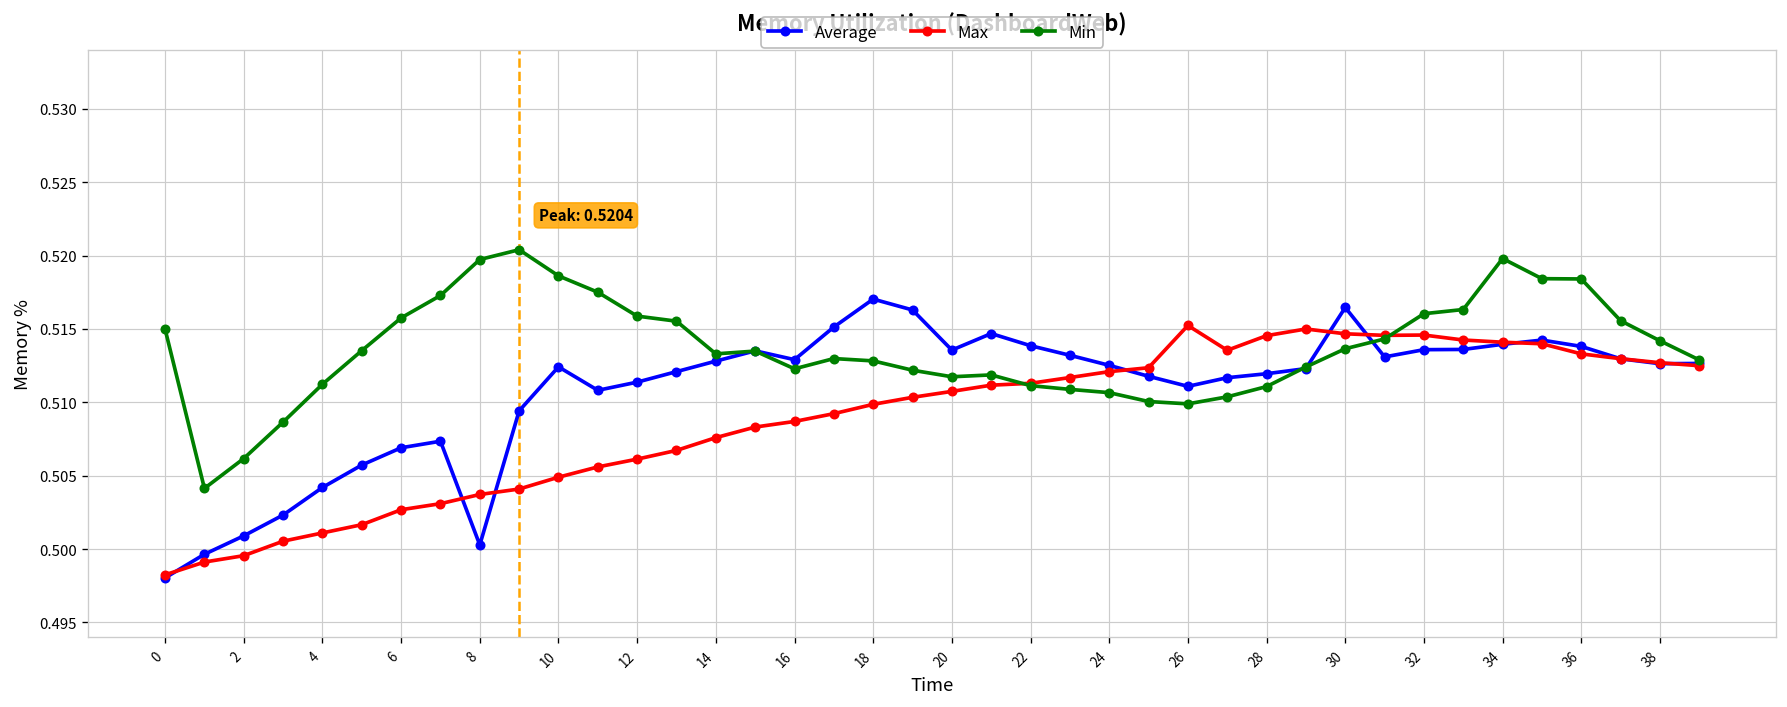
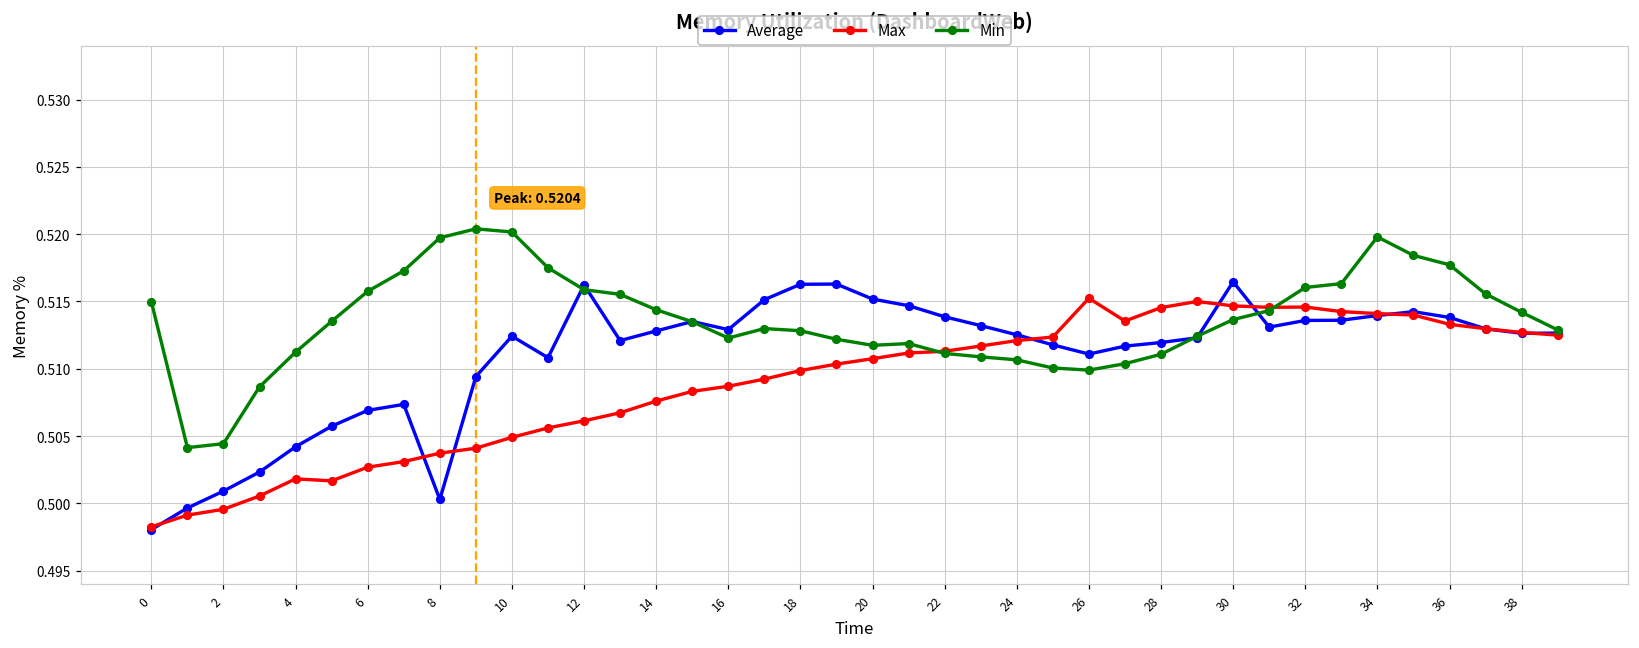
Min, 2: 0.5062 -> 0.5044
Max, 4: 0.5011 -> 0.5018
Min, 10: 0.5186 -> 0.5202
Average, 12: 0.5114 -> 0.5162
Min, 14: 0.5133 -> 0.5144
Average, 18: 0.5170 -> 0.5163
Average, 20: 0.5136 -> 0.5152
Min, 36: 0.5184 -> 0.5177
